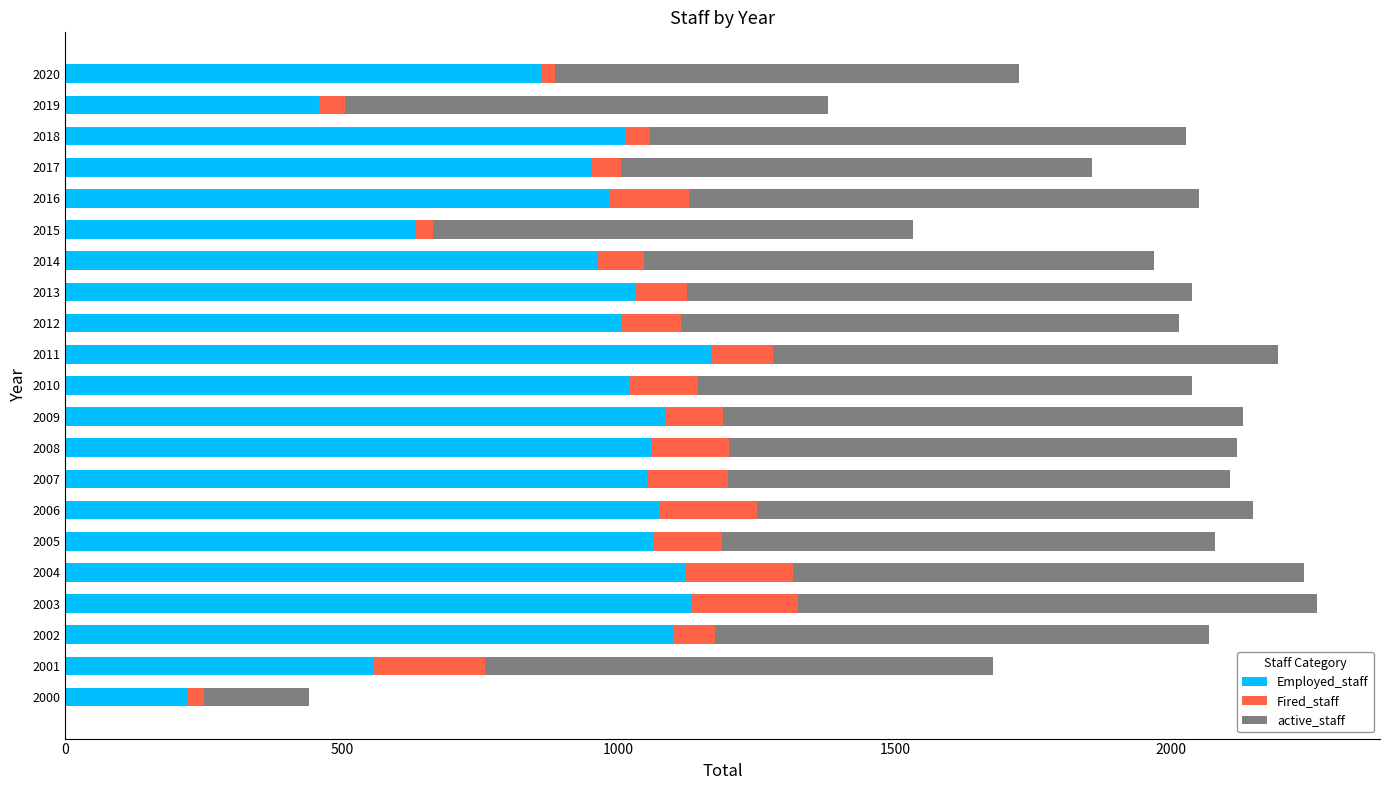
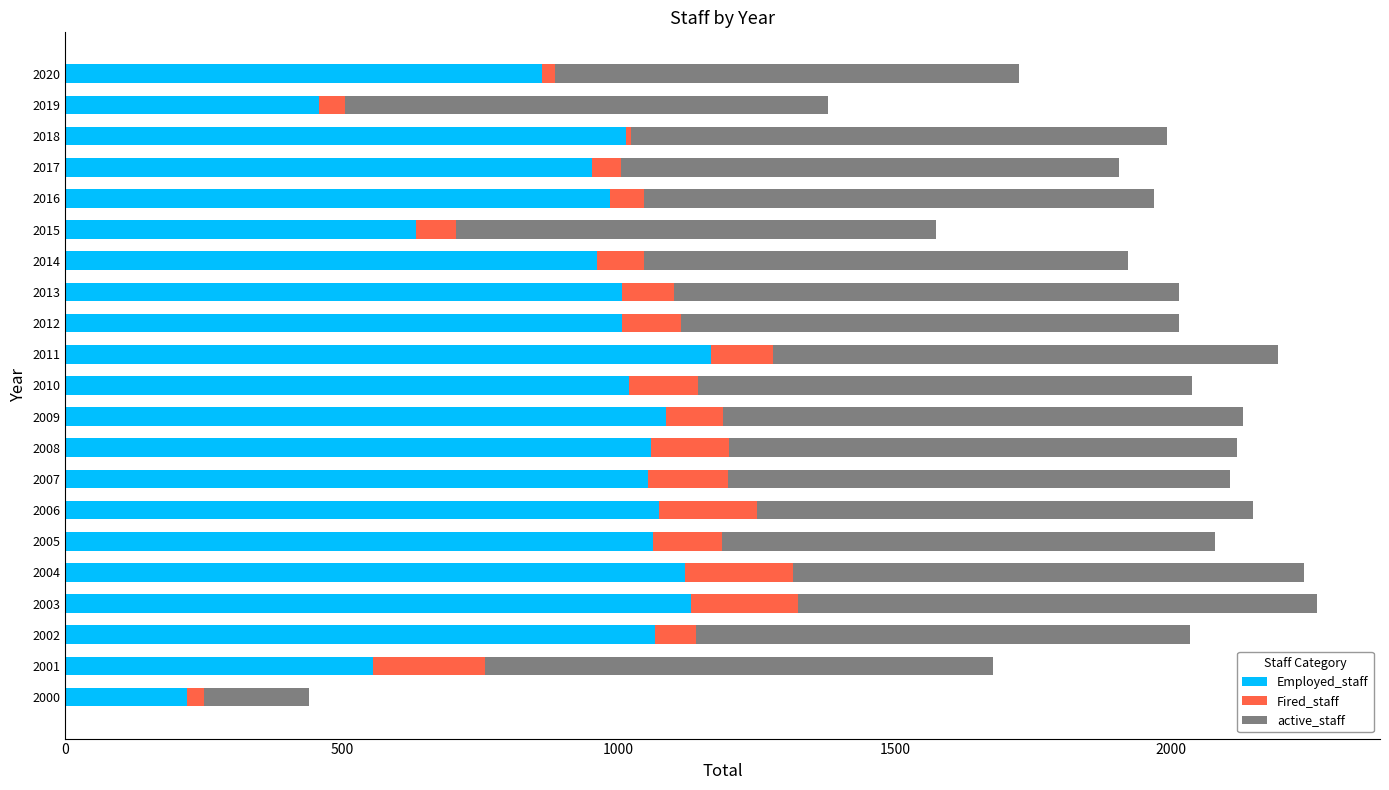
Fired_staff, 2018: 40 -> 10
active_staff, 2017: 850 -> 900
Fired_staff, 2016: 140 -> 60
Fired_staff, 2015: 30 -> 70
active_staff, 2014: 920 -> 880
Employed_staff, 2013: 1030 -> 1010
Employed_staff, 2002: 1100 -> 1070
